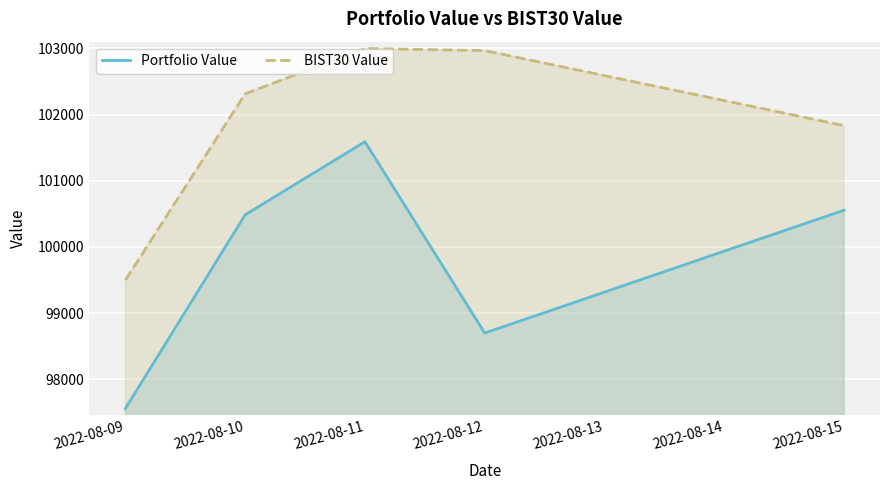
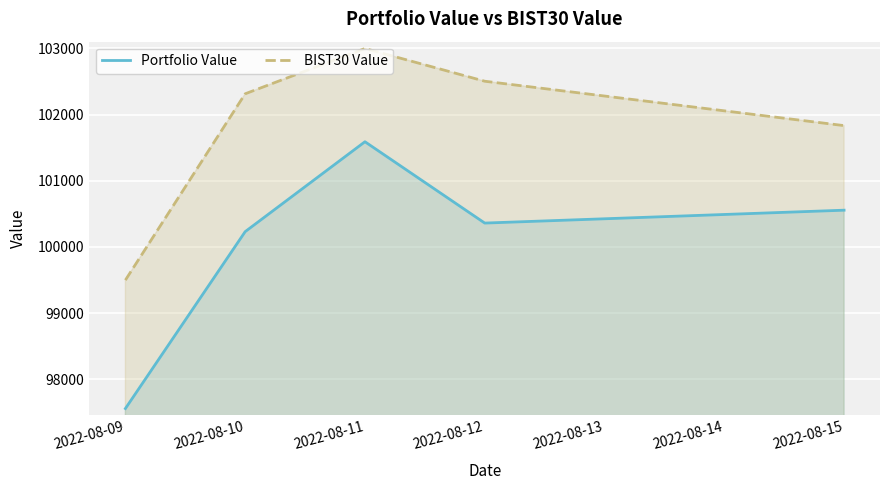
Portfolio Value, 2022-08-10: 100500 -> 100200
Portfolio Value, 2022-08-12: 98700 -> 100400
BIST30 Value, 2022-08-12: 103000 -> 102500
